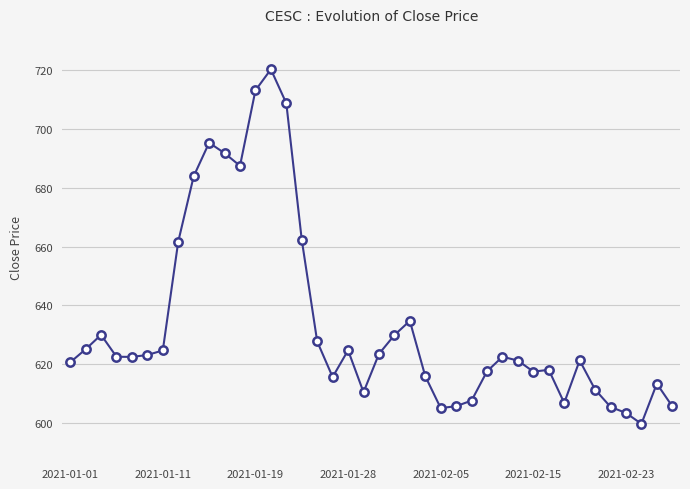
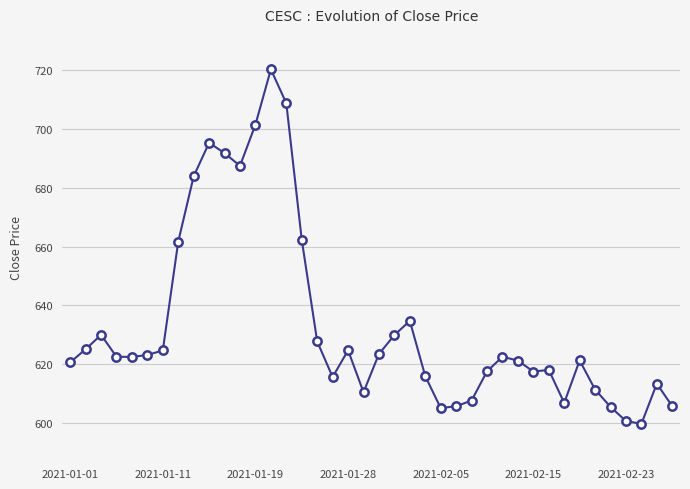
2021-01-19: 713 -> 701
2021-02-23: 603 -> 601
